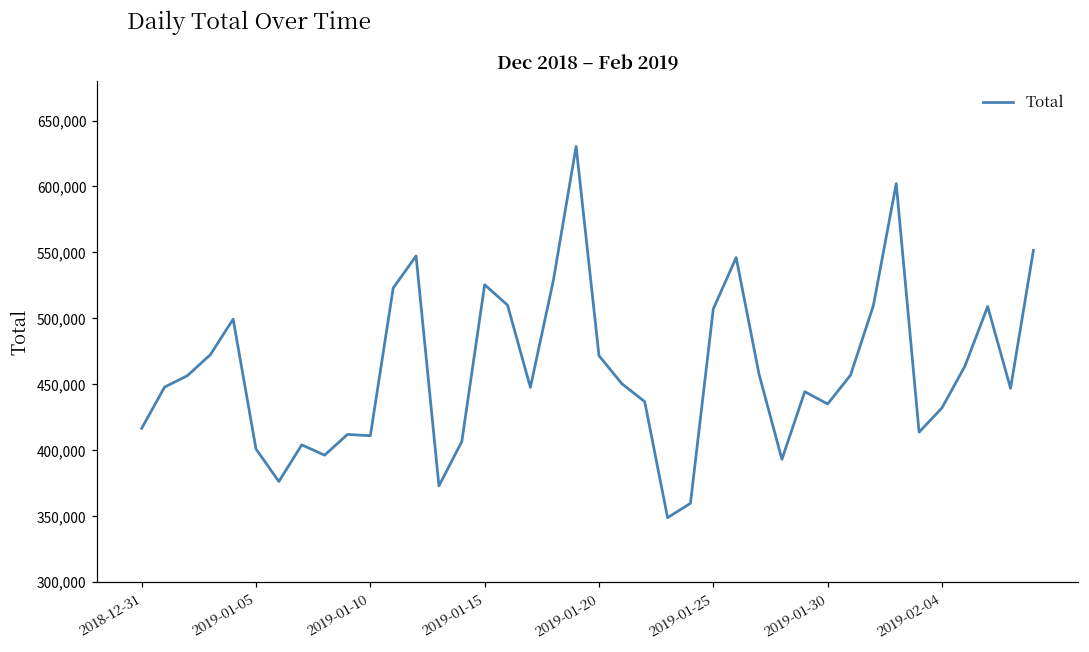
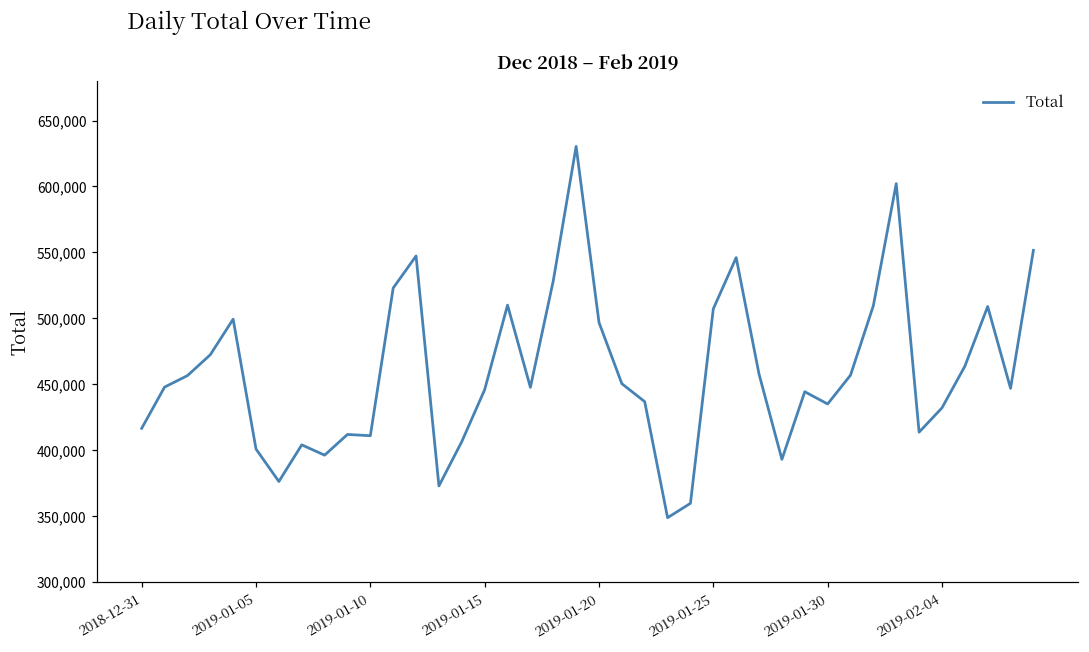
2019-01-15: 525,000 -> 446,000
2019-01-20: 472,000 -> 497,000
